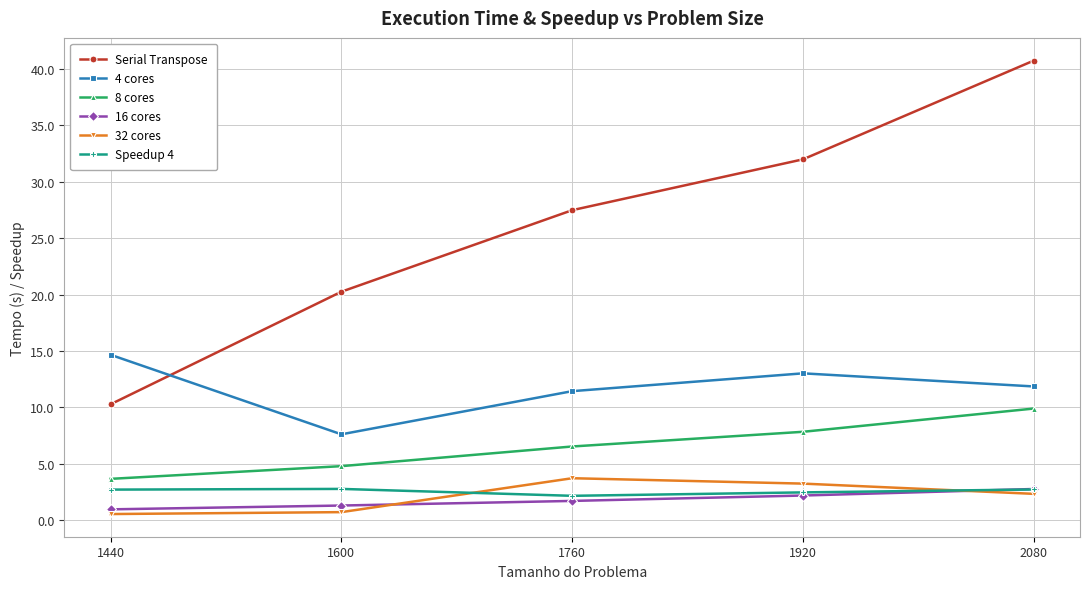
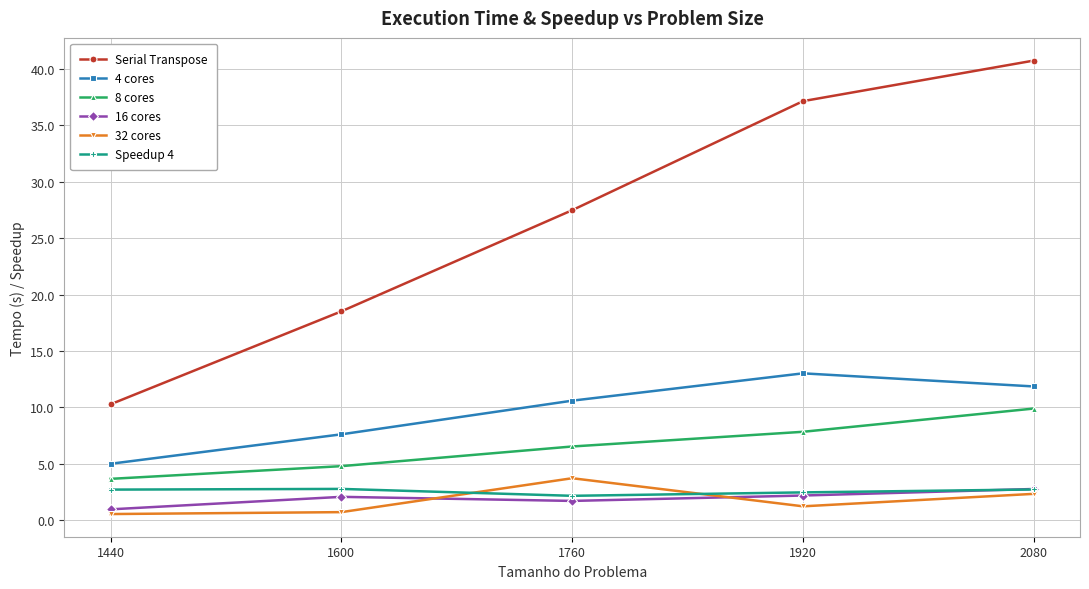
4 cores, 1440: 14.7 -> 5.0
Serial Transpose, 1600: 20.3 -> 18.5
16 cores, 1600: 1.3 -> 2.1
4 cores, 1760: 11.4 -> 10.6
Serial Transpose, 1920: 32.0 -> 37.1
32 cores, 1920: 3.2 -> 1.2
